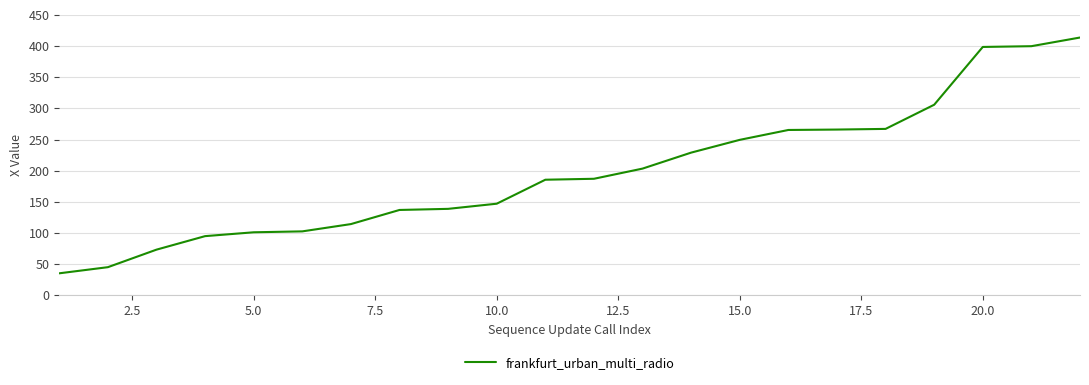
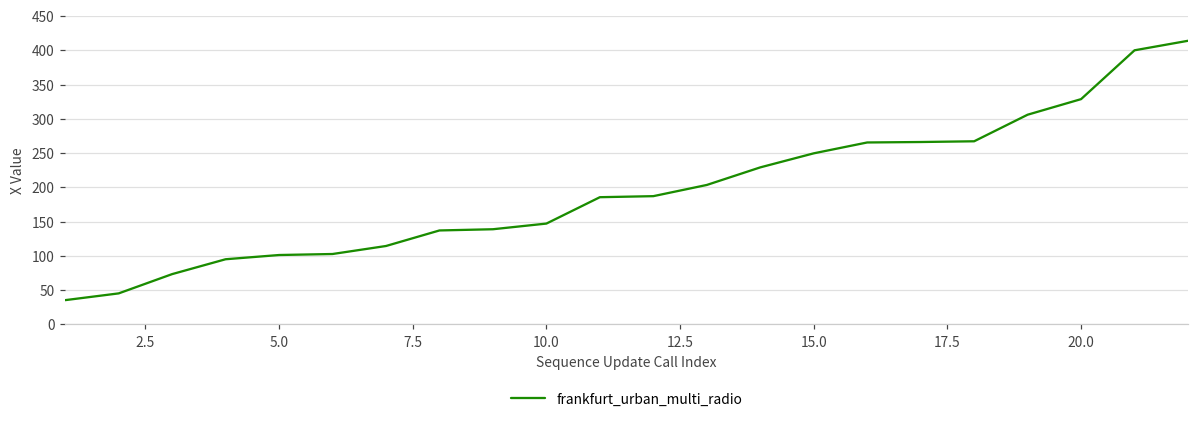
20.0: 400 -> 330
